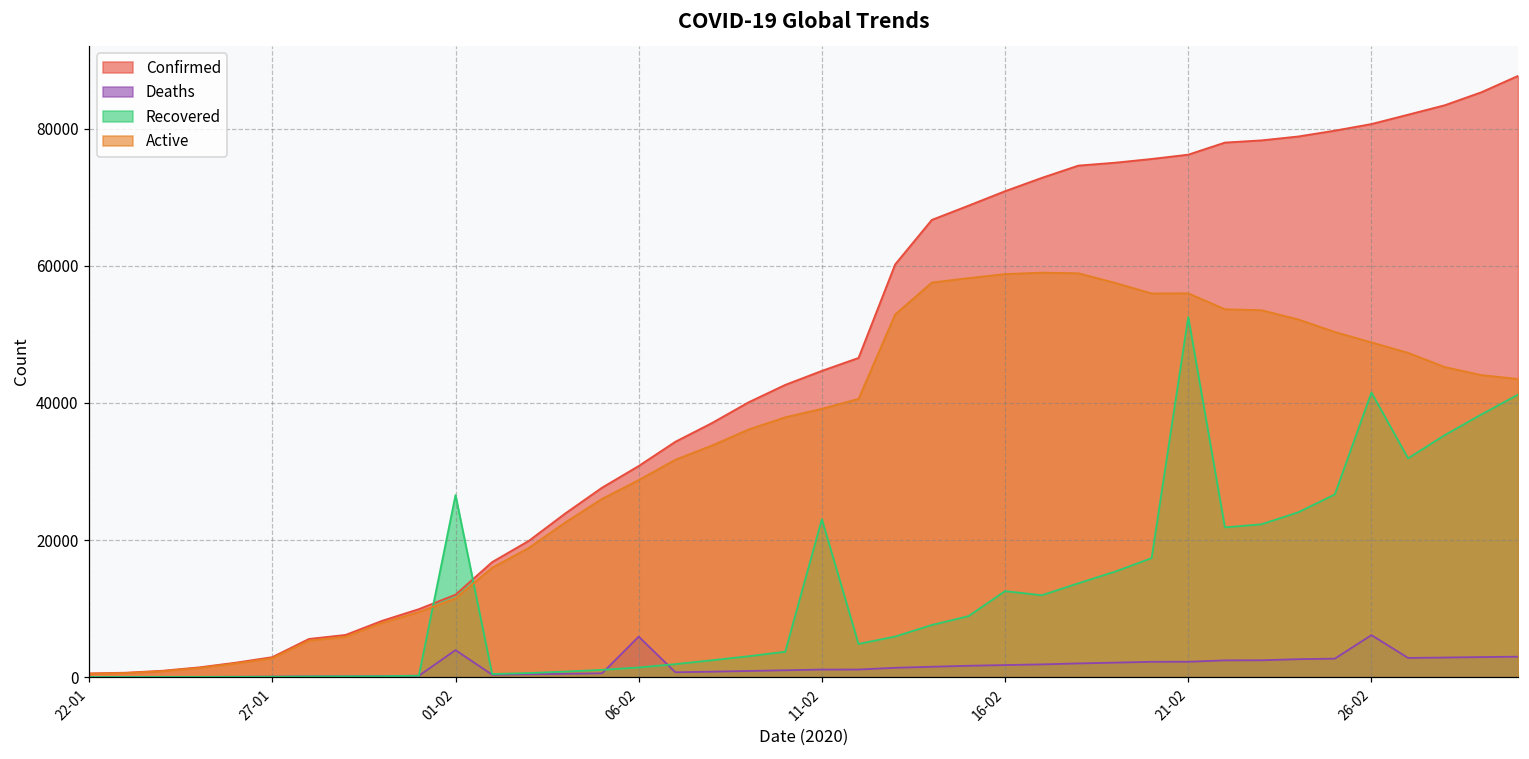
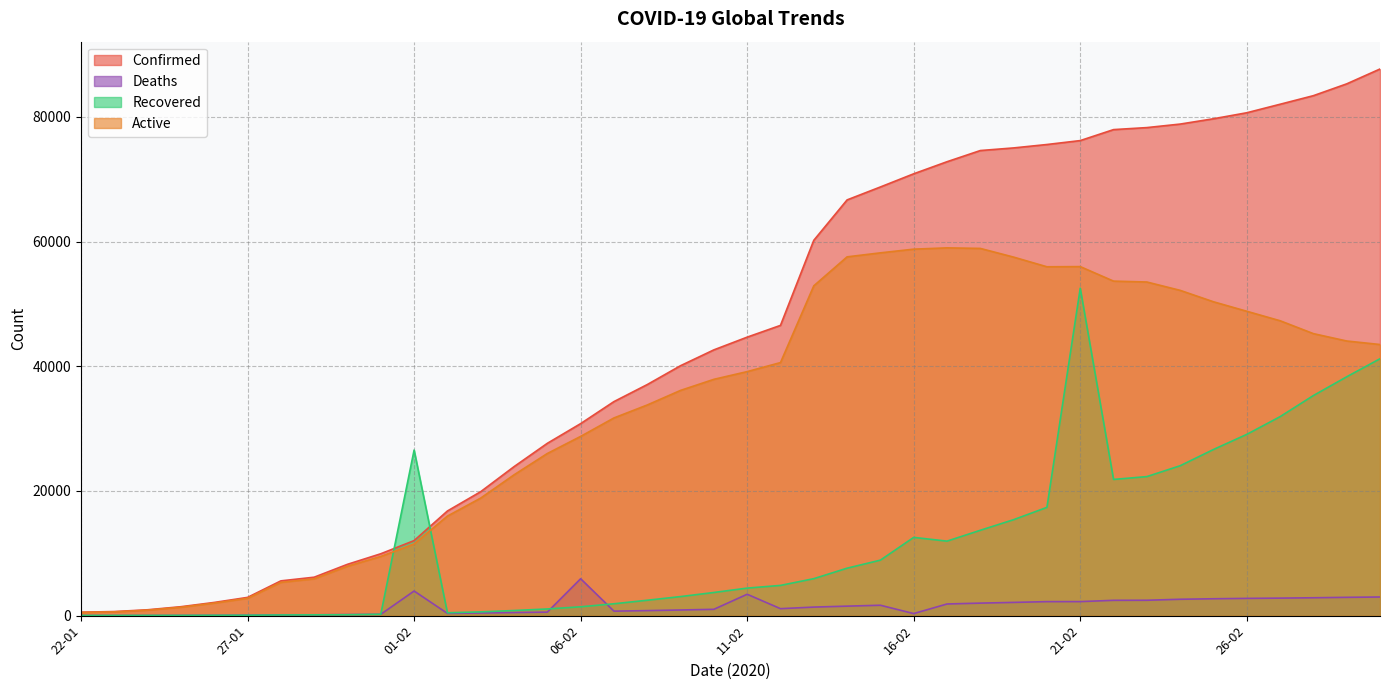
Deaths, 11-02: 1000 -> 3000
Recovered, 11-02: 23000 -> 4000
Deaths, 16-02: 2000 -> 0
Deaths, 26-02: 6000 -> 3000
Recovered, 26-02: 42000 -> 29000
